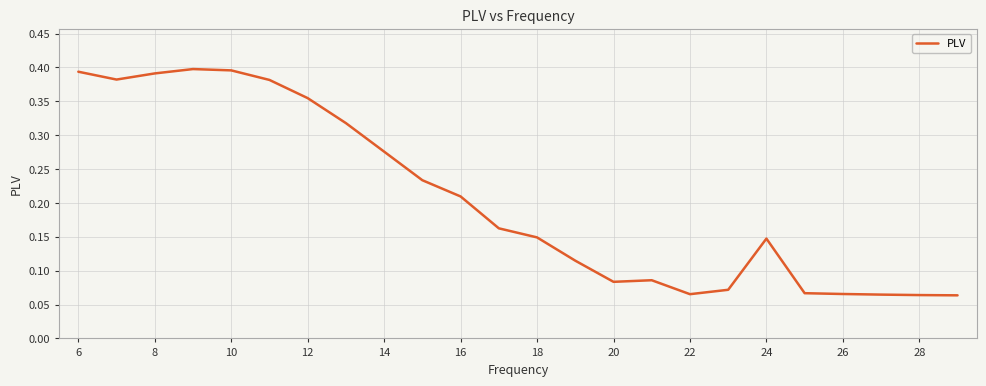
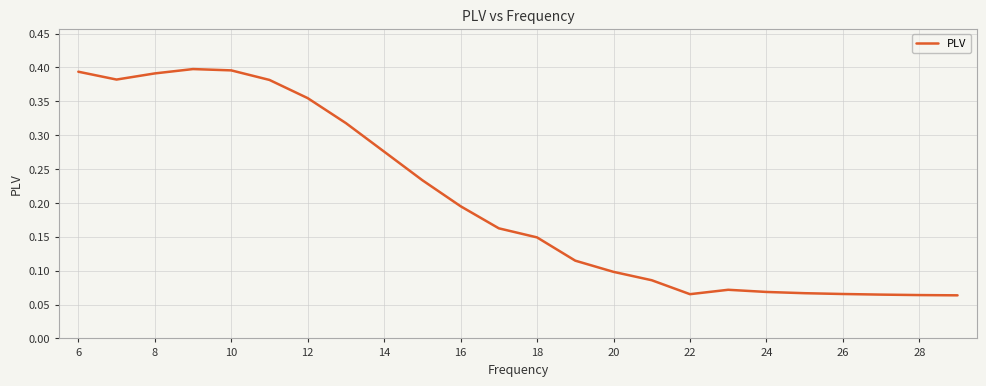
16: 0.21 -> 0.20
20: 0.08 -> 0.10
24: 0.15 -> 0.07
